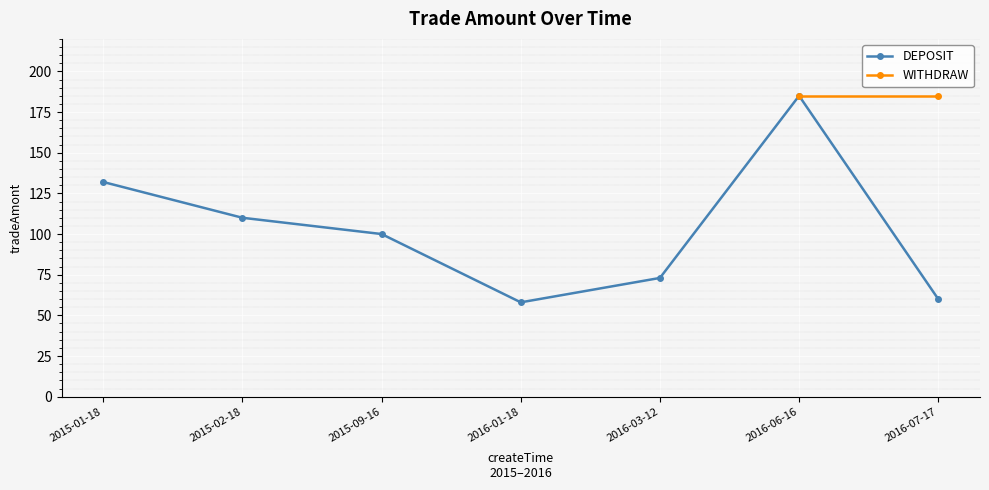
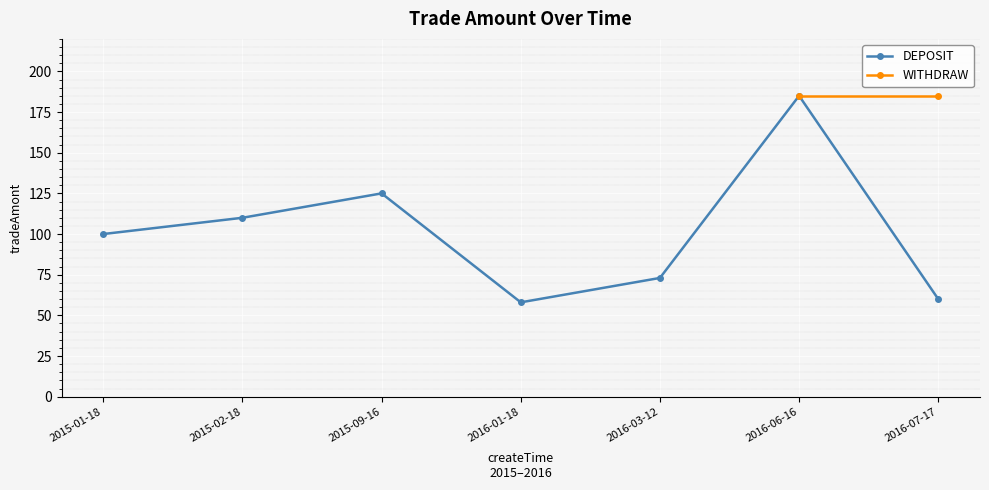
DEPOSIT, 2015-01-18: 132 -> 100
DEPOSIT, 2015-09-16: 100 -> 125
